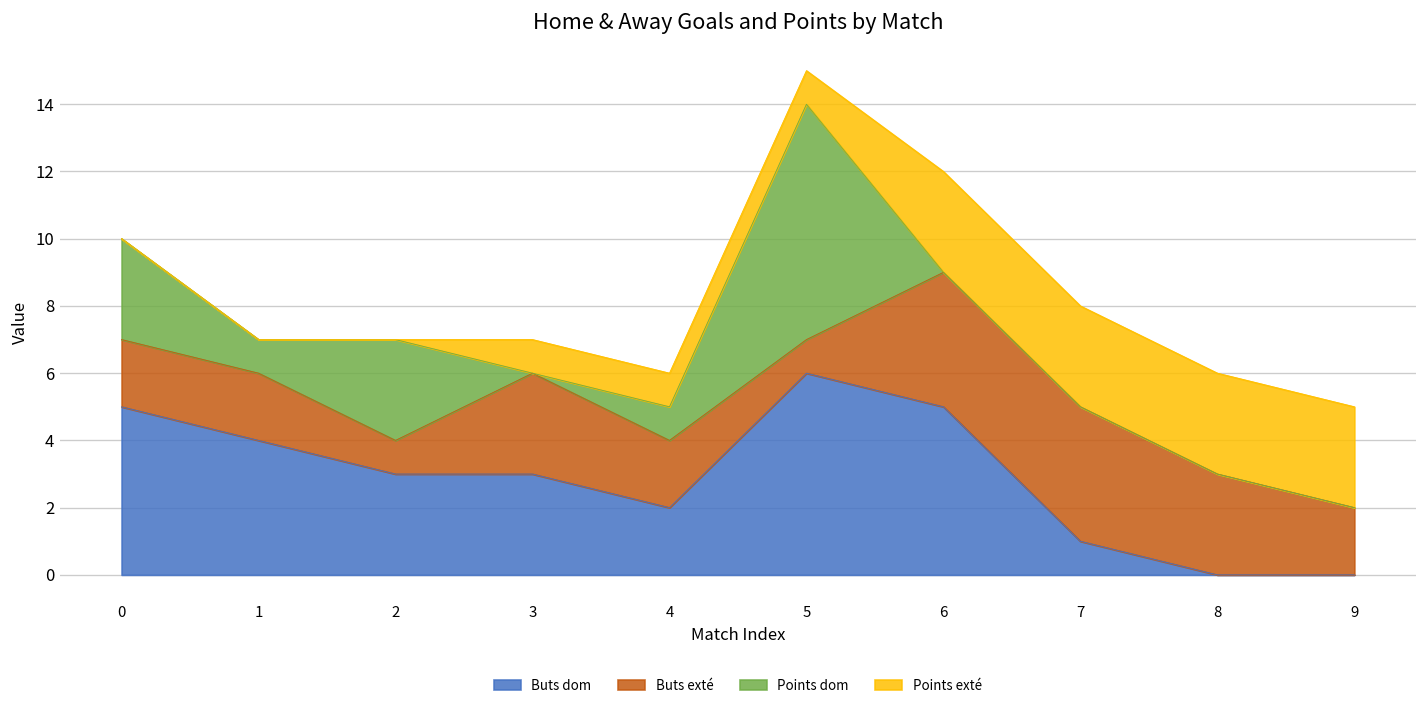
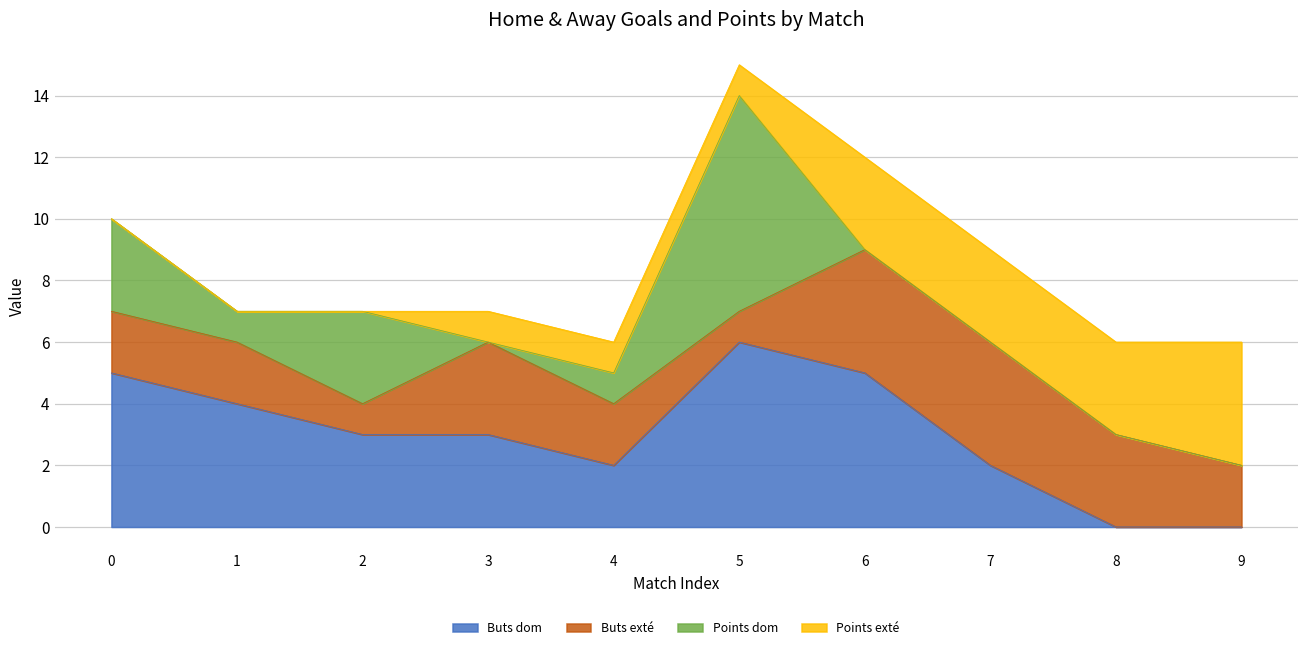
Buts dom, 7: 1 -> 2
Points exté, 9: 3 -> 4
